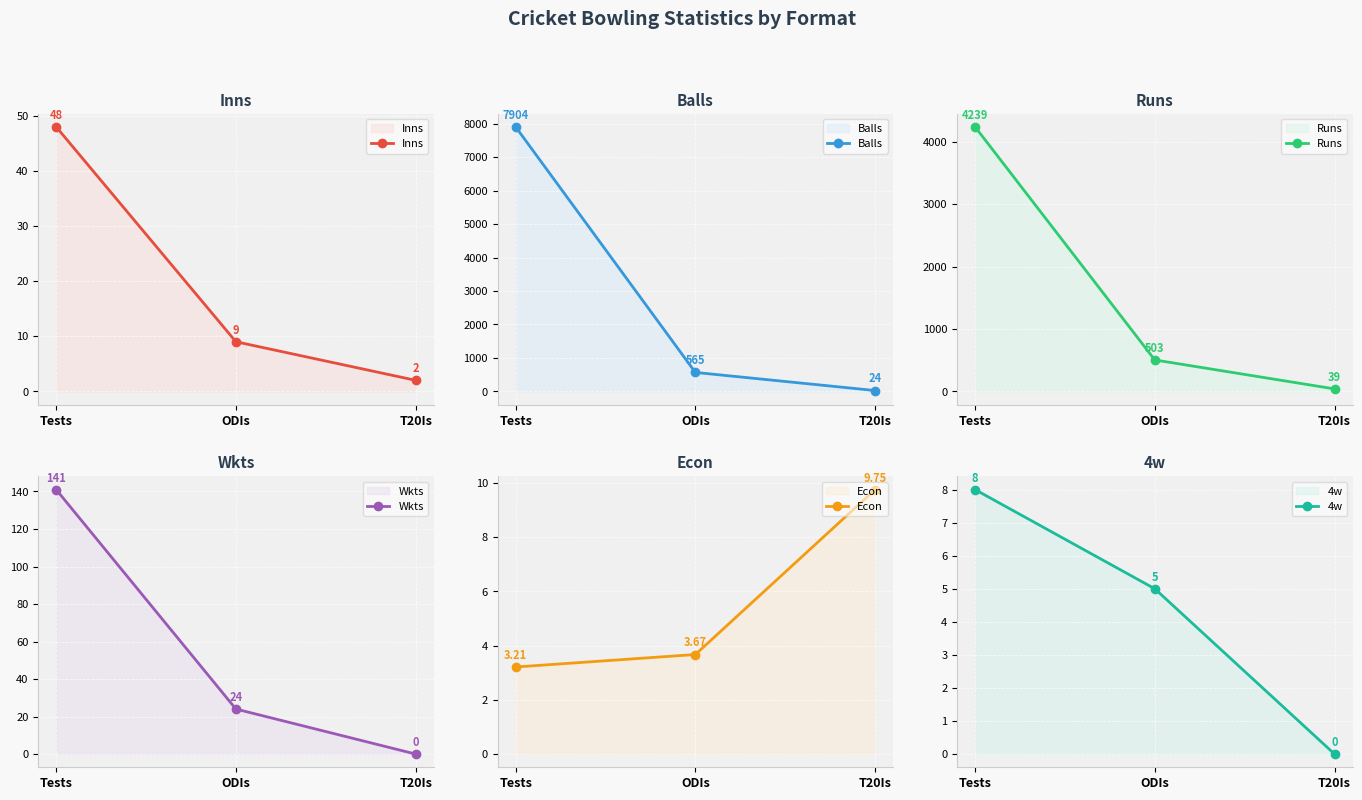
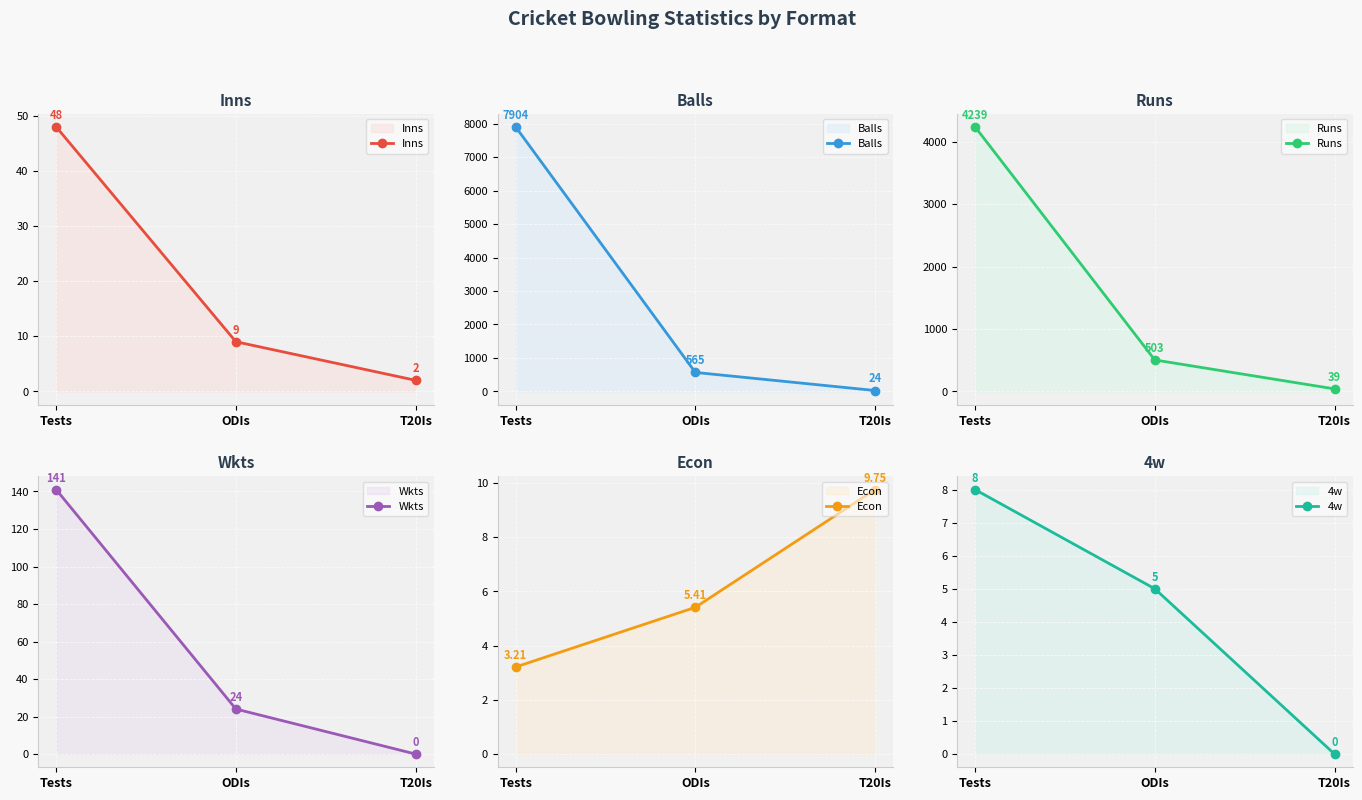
Econ, ODIs: 3.67 -> 5.41
